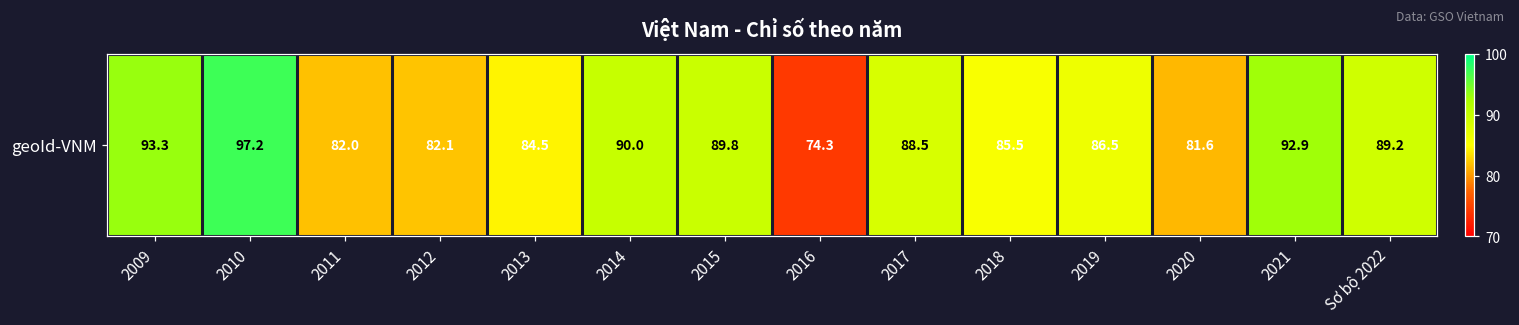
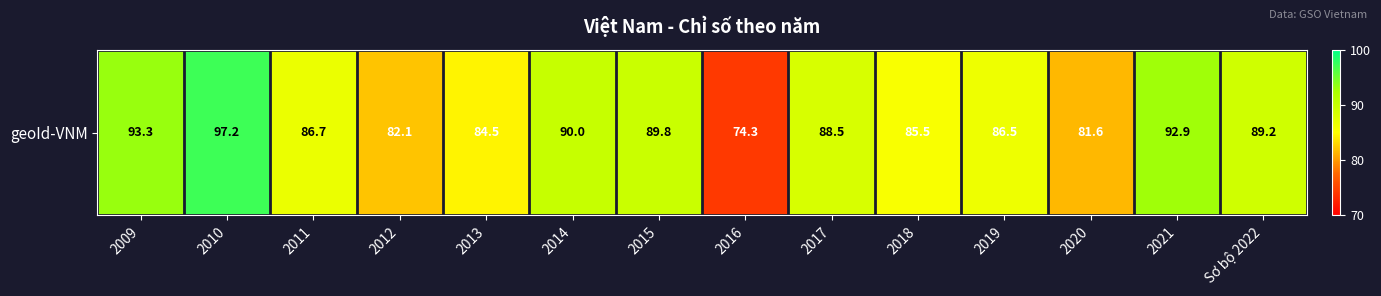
geoId-VNM, 2011: 82.0 -> 86.7
